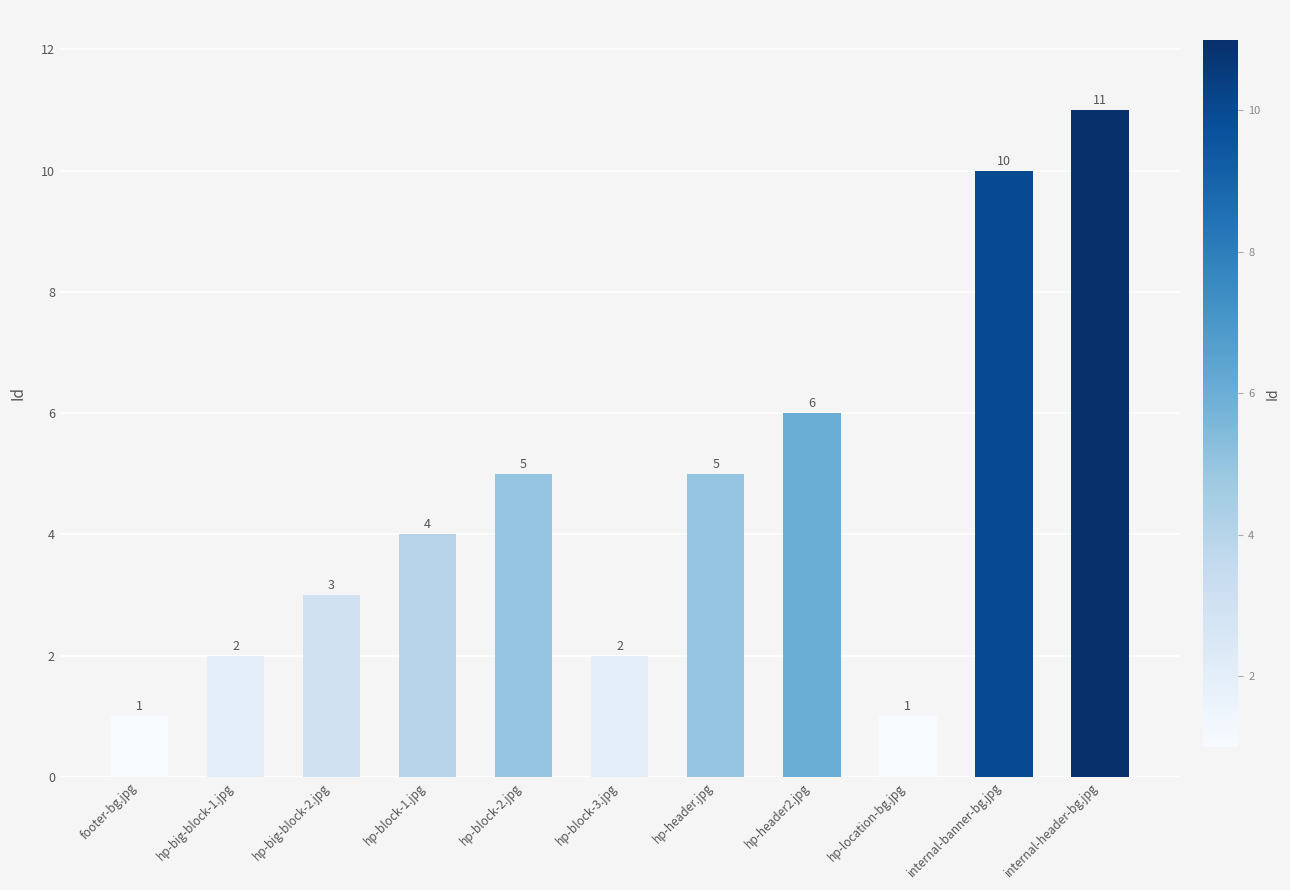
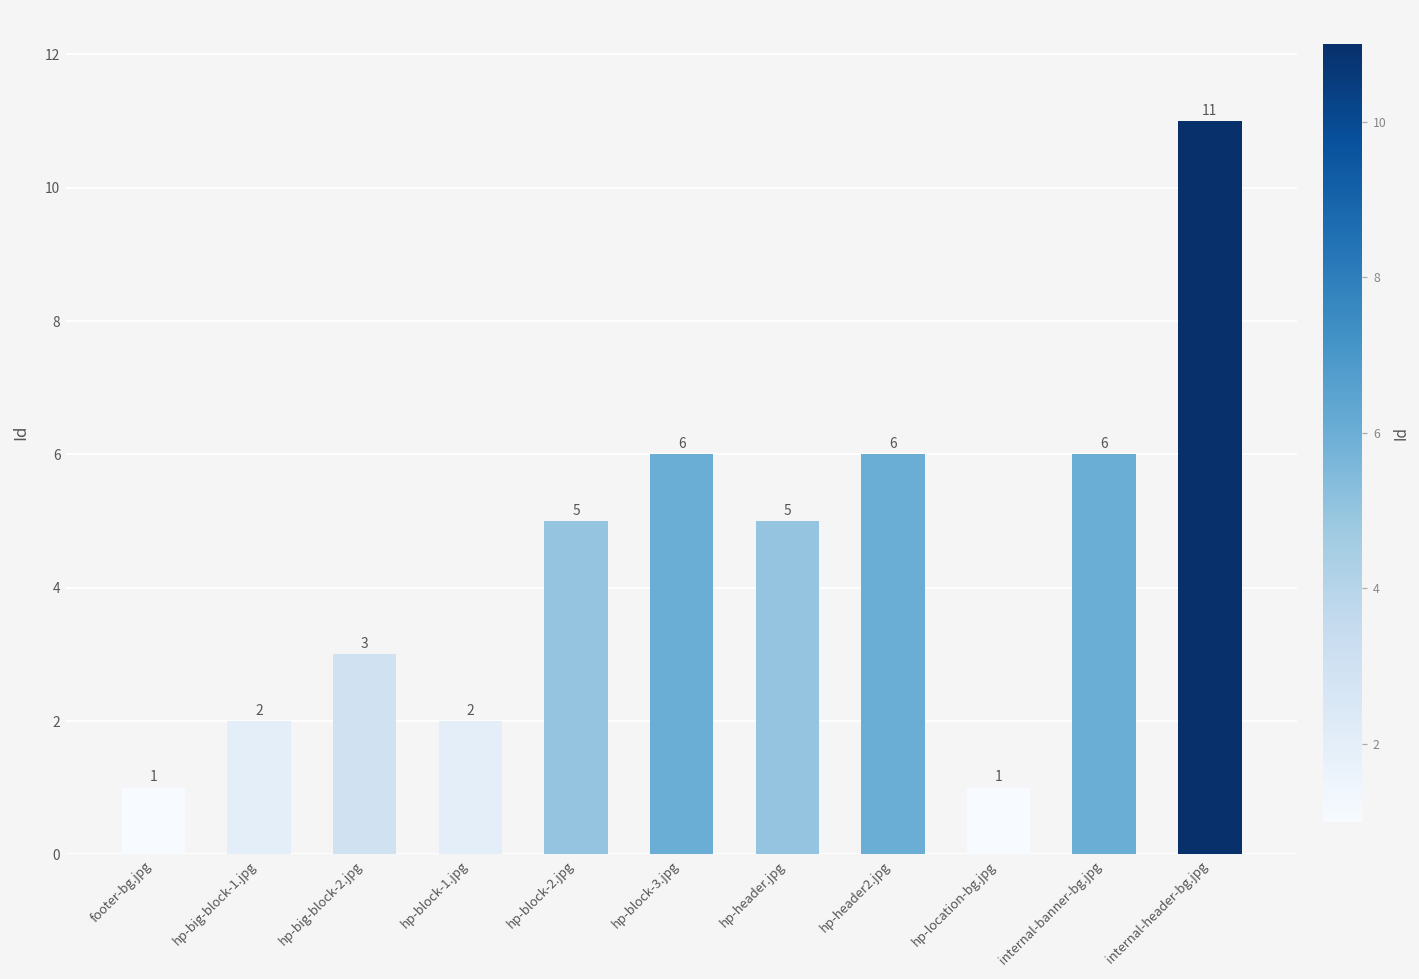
hp-block-1.jpg: 4 -> 2
hp-block-3.jpg: 2 -> 6
internal-banner-bg.jpg: 10 -> 6
